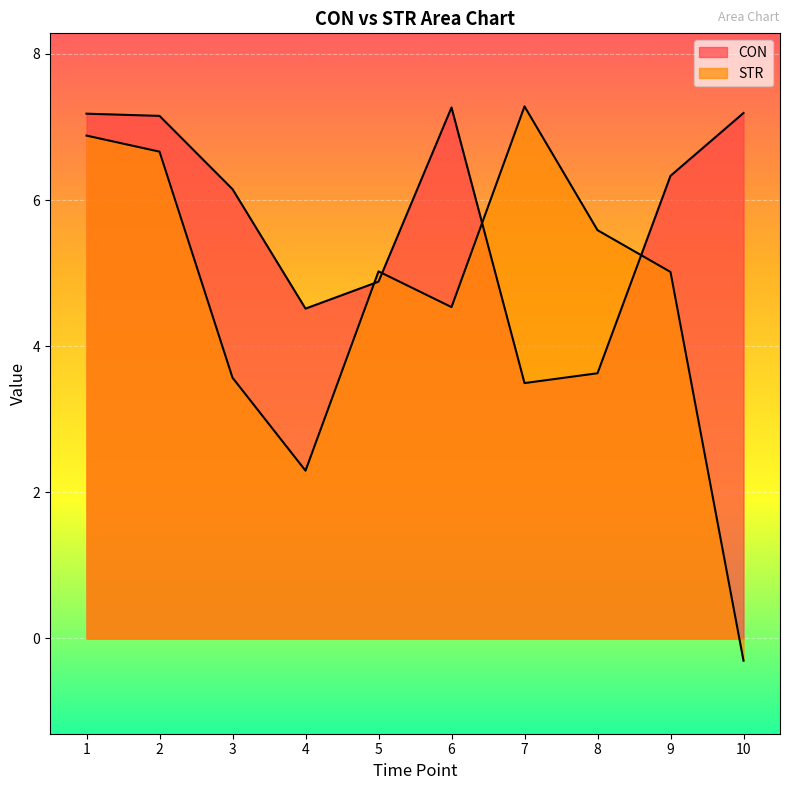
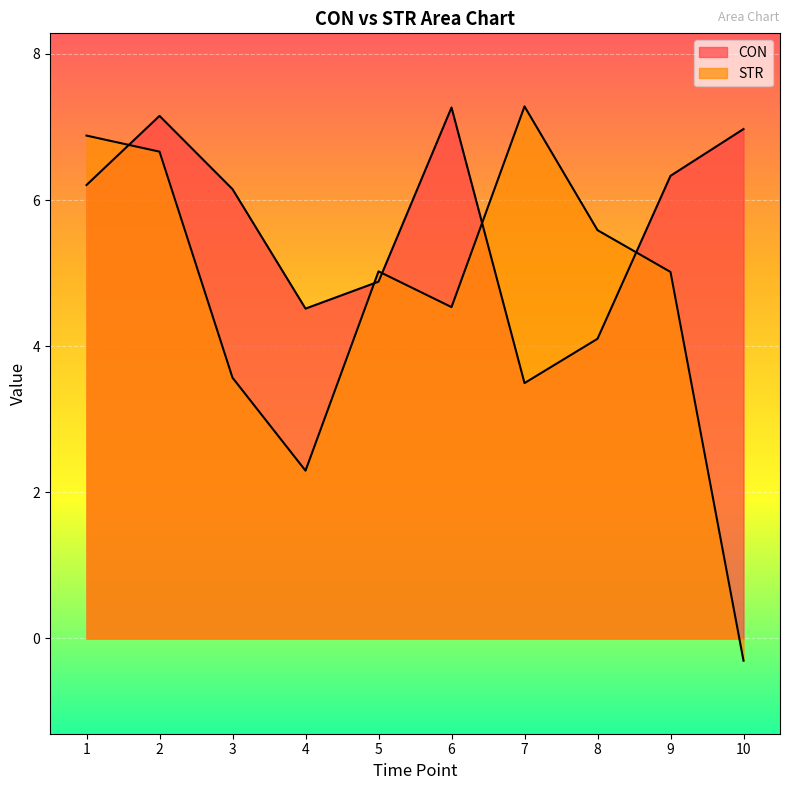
CON, 1: 7.2 -> 6.2
CON, 8: 3.6 -> 4.1
CON, 10: 7.2 -> 7.0
